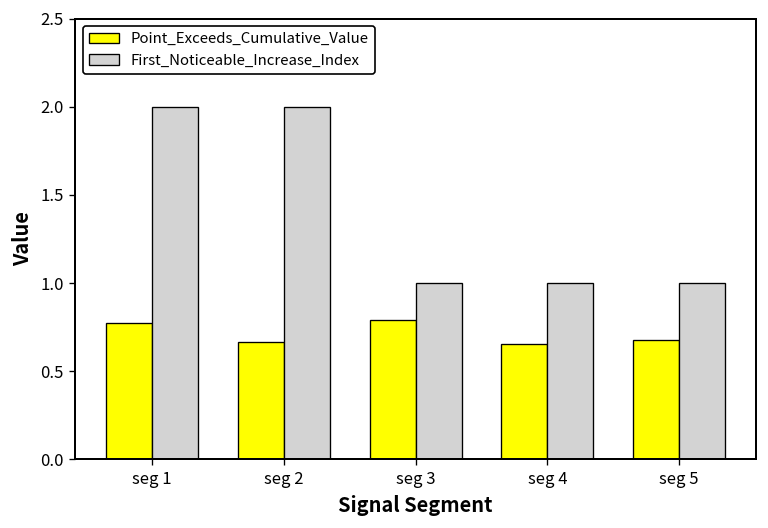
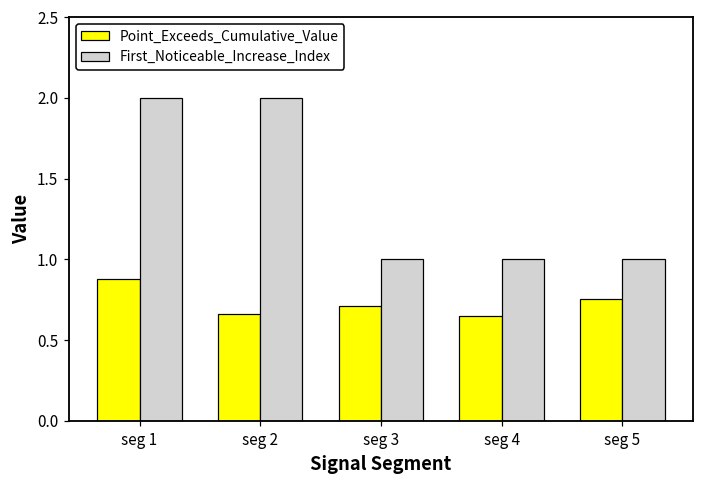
Point_Exceeds_Cumulative_Value, seg 1: 0.77 -> 0.88
Point_Exceeds_Cumulative_Value, seg 3: 0.79 -> 0.71
Point_Exceeds_Cumulative_Value, seg 5: 0.68 -> 0.76
